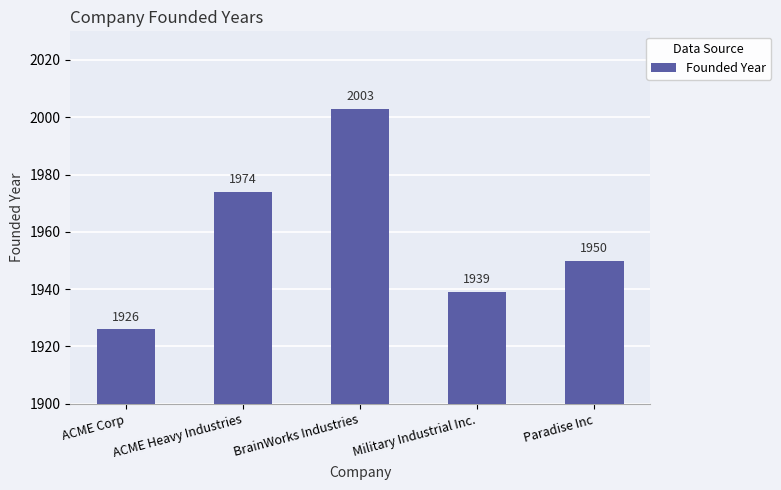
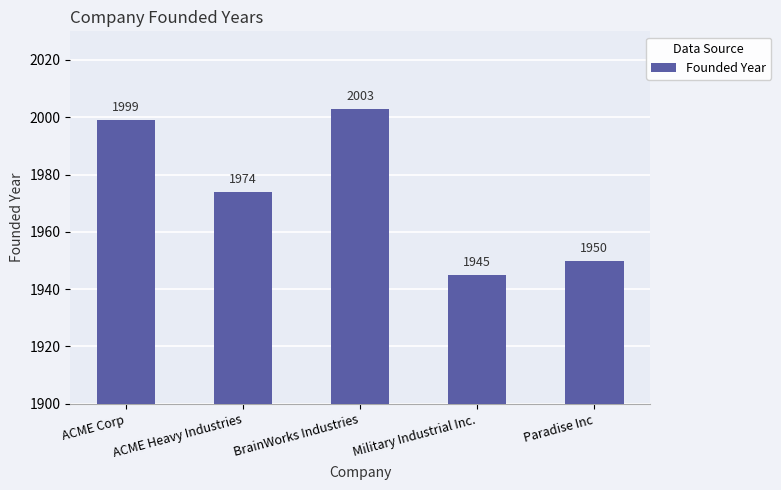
ACME Corp: 1926 -> 1999
Military Industrial Inc.: 1939 -> 1945
